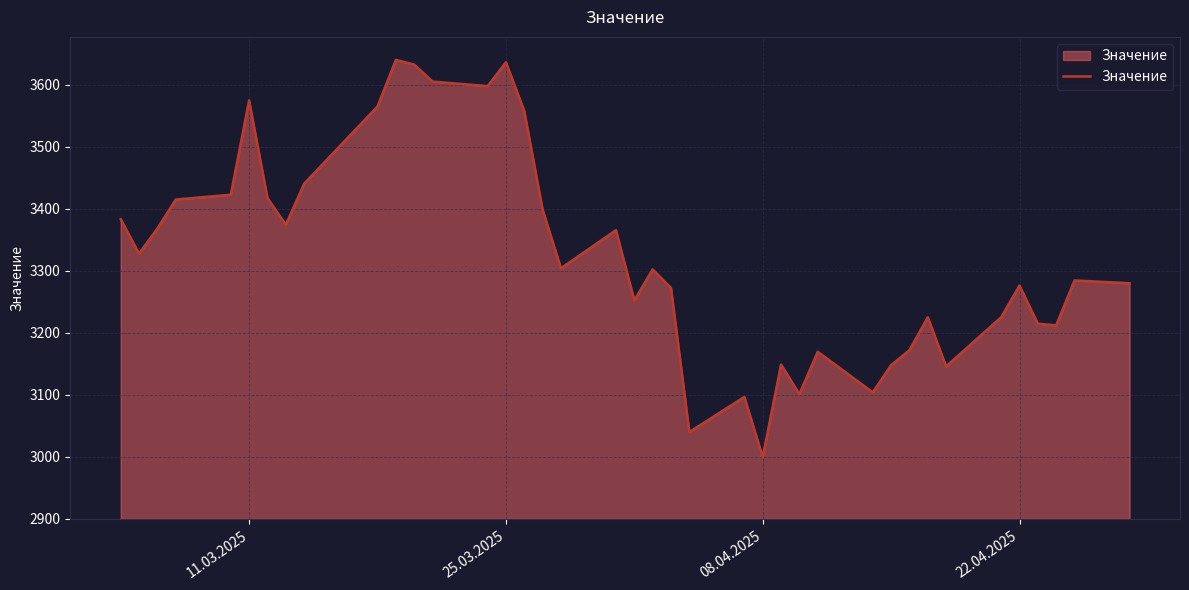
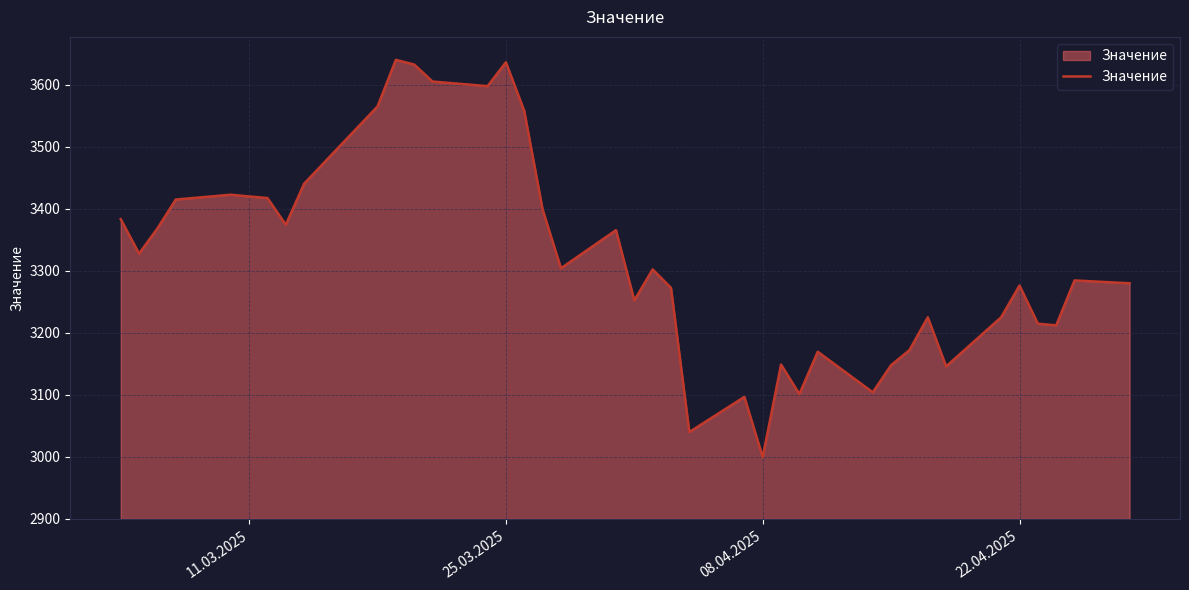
11.03.2025: 3570 -> 3420
